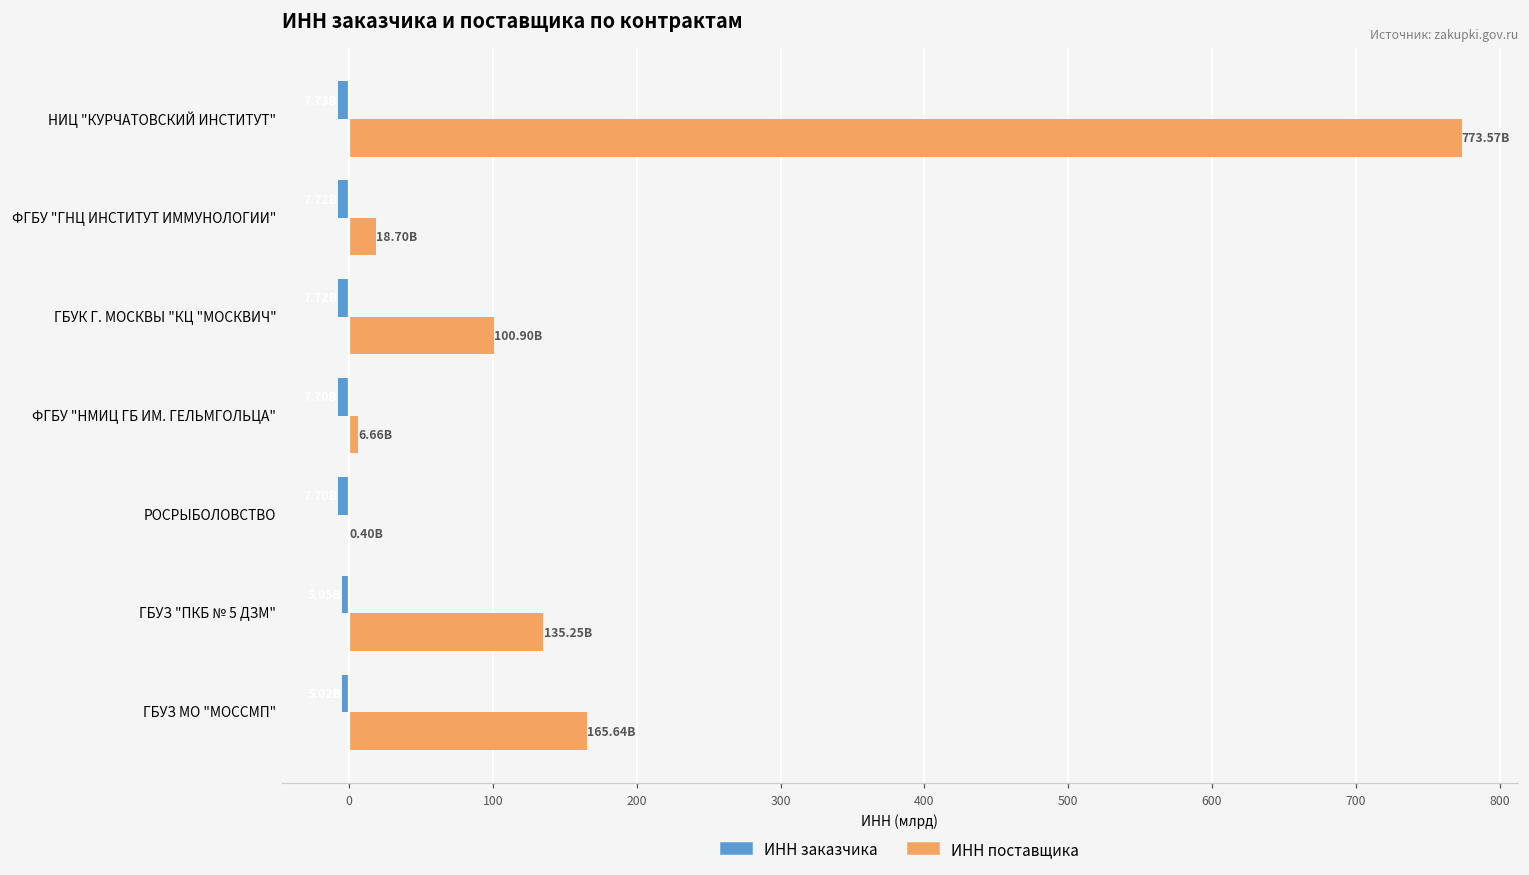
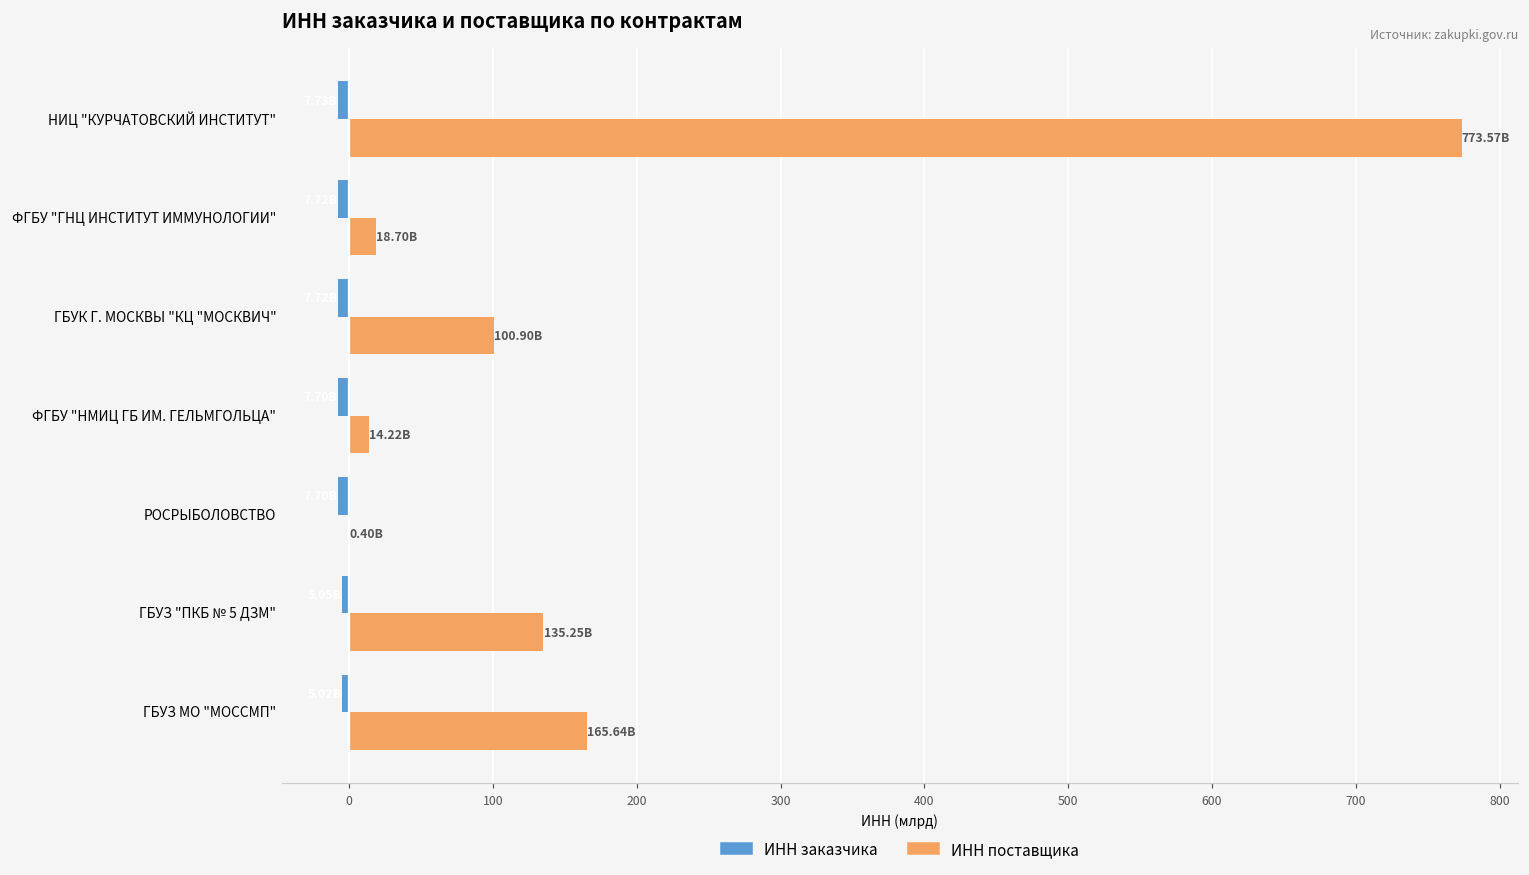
ИНН поставщика, ФГБУ "НМИЦ ГБ ИМ. ГЕЛЬМГОЛЬЦА": 6.66B -> 14.22B
